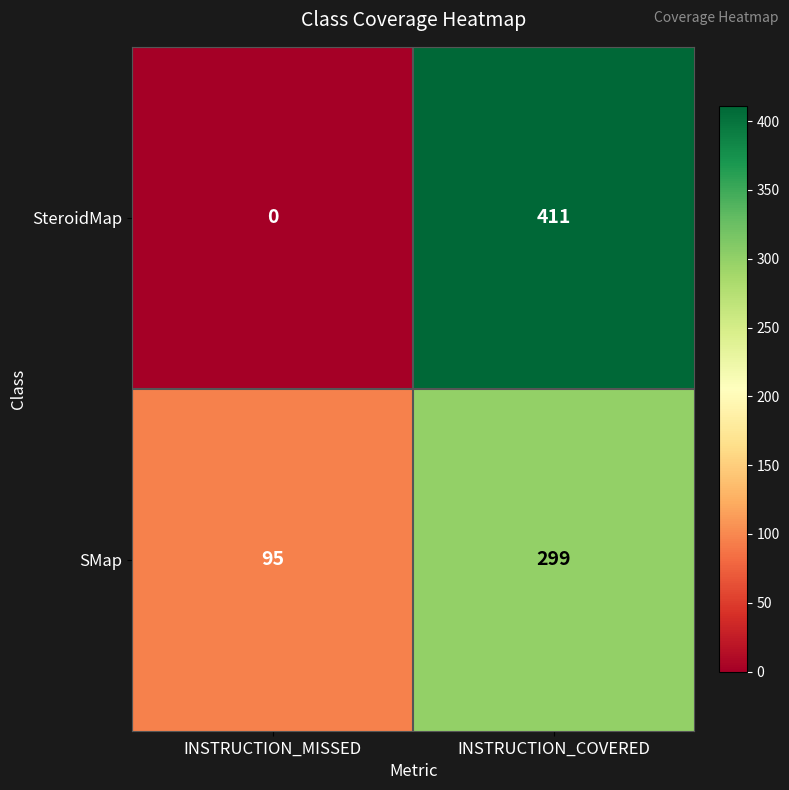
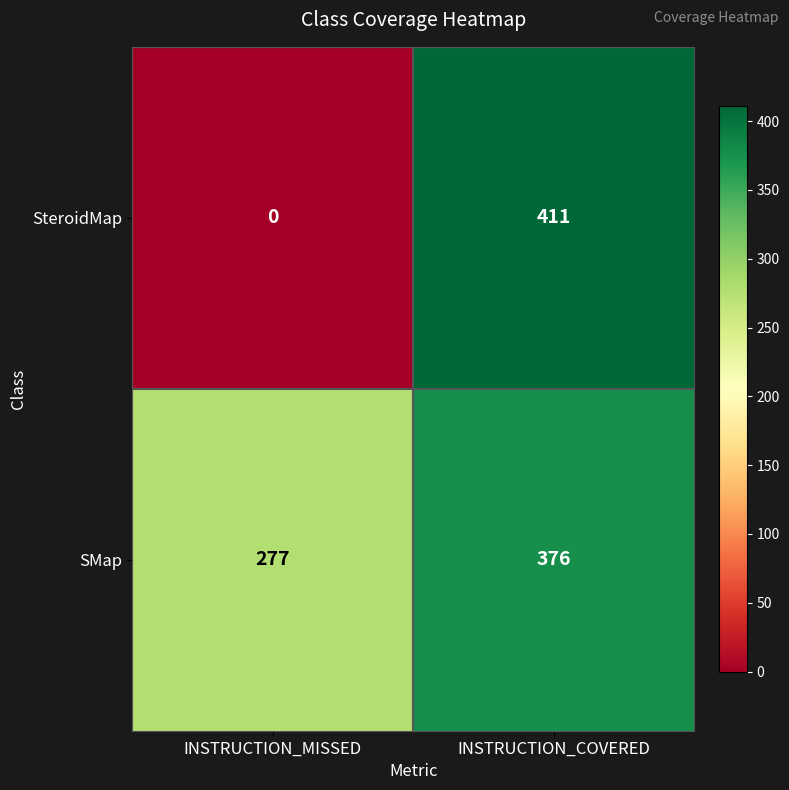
SMap, INSTRUCTION_MISSED: 95 -> 277
SMap, INSTRUCTION_COVERED: 299 -> 376
